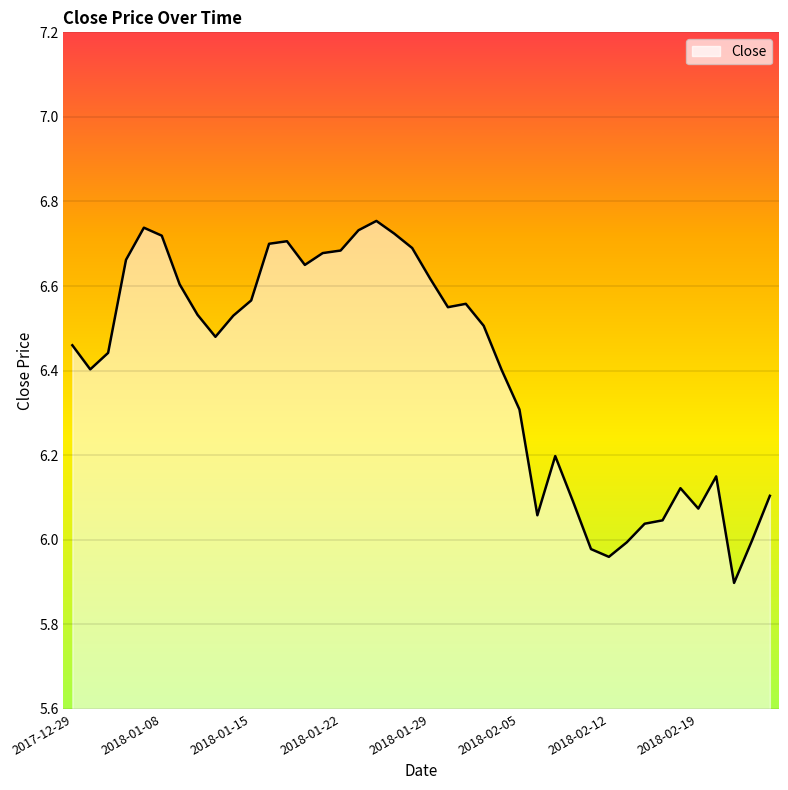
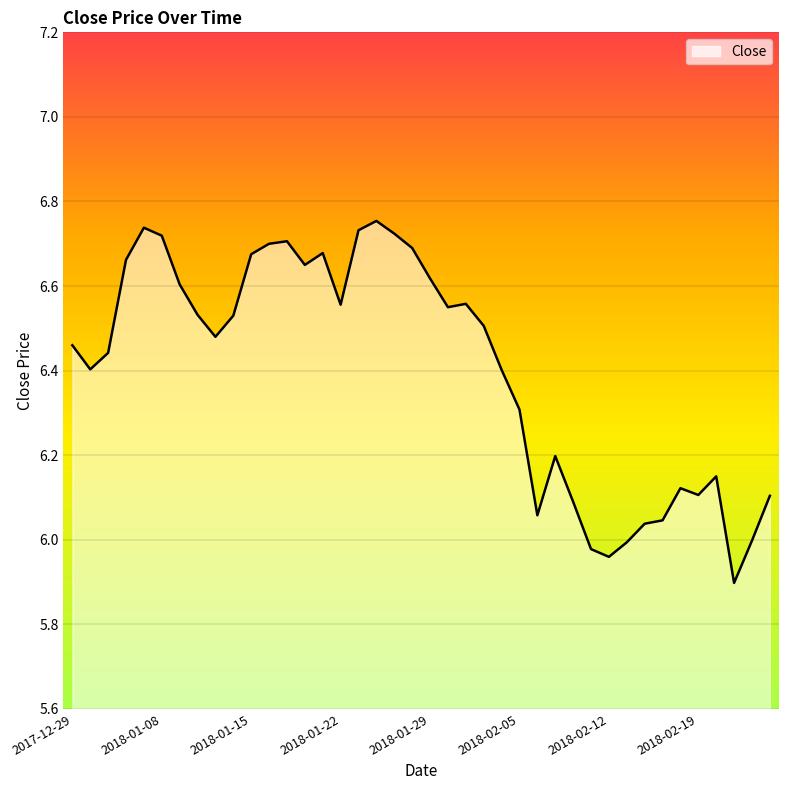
2018-01-15: 6.57 -> 6.68
2018-01-22: 6.68 -> 6.56
2018-02-19: 6.07 -> 6.11
